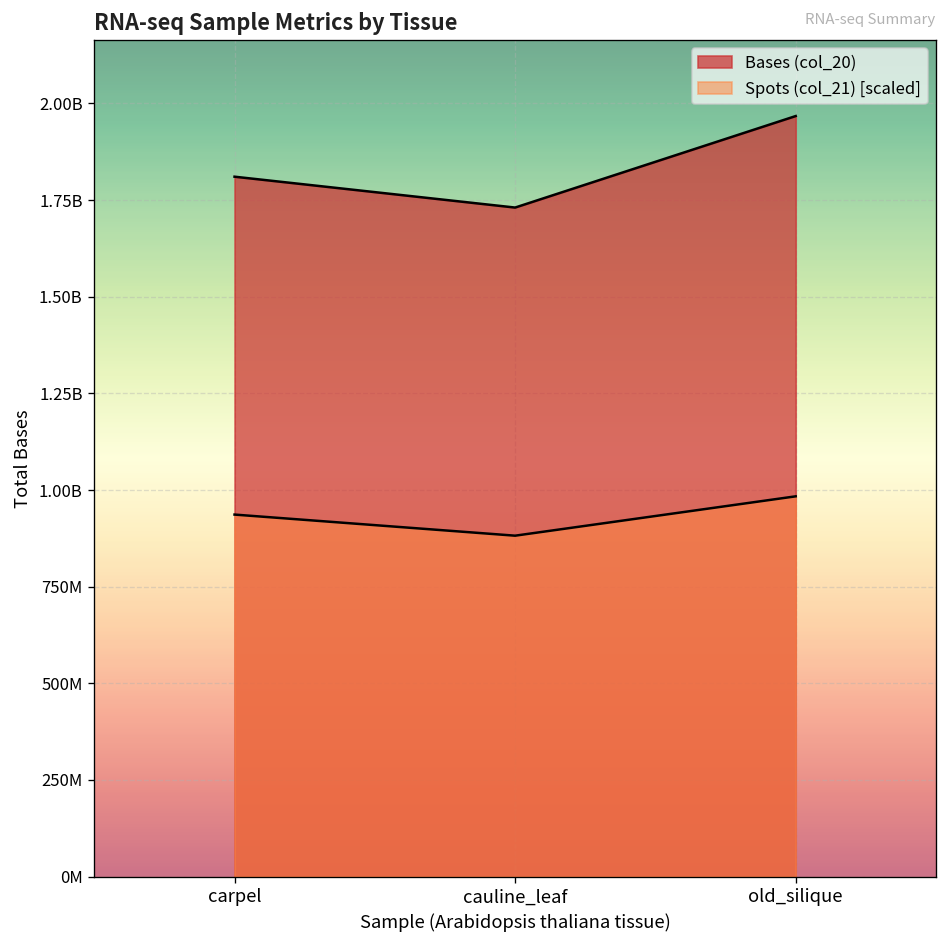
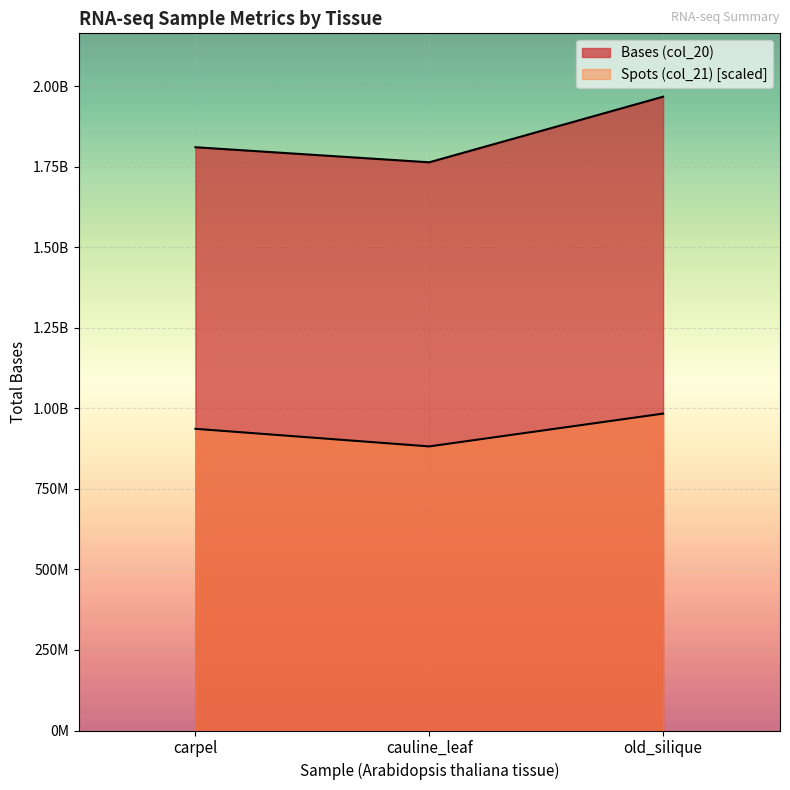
Bases (col_20), cauline_leaf: 1730000000 -> 1760000000
